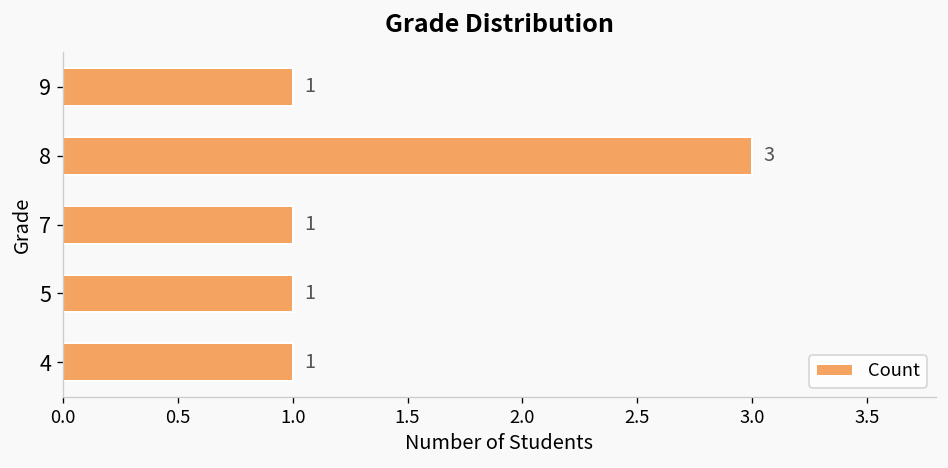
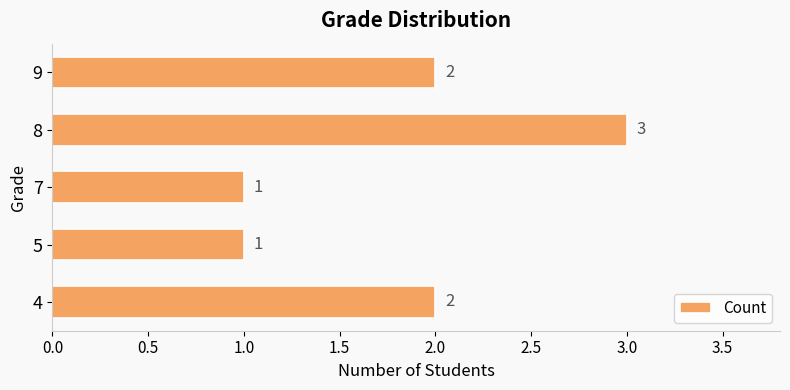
9: 1 -> 2
4: 1 -> 2
